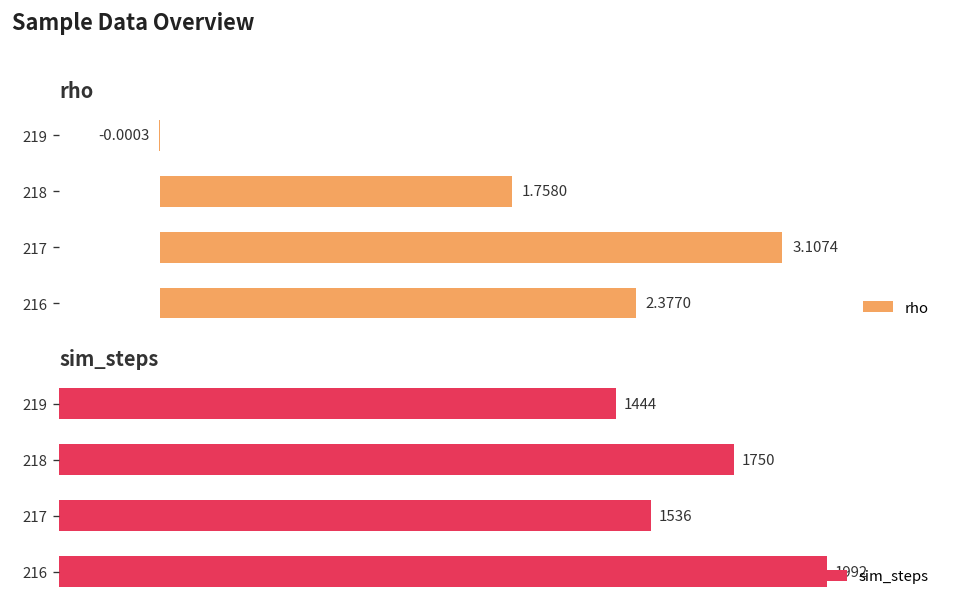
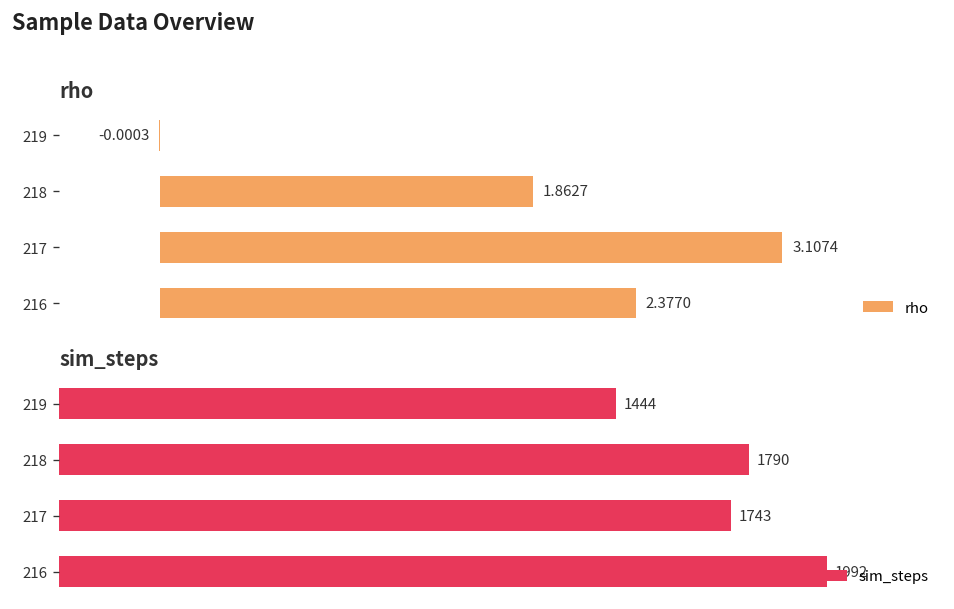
rho, 218: 1.7580 -> 1.8627
sim_steps, 218: 1750 -> 1790
sim_steps, 217: 1536 -> 1743
